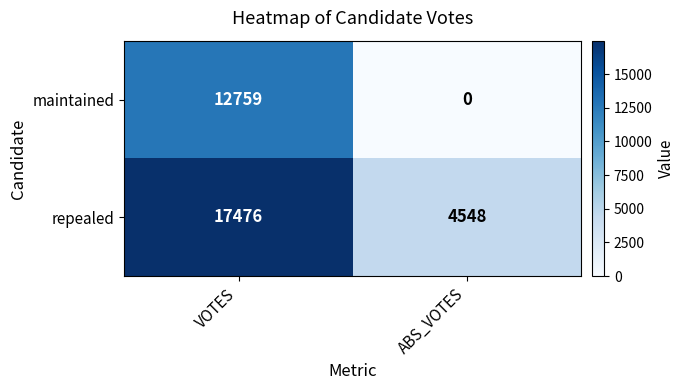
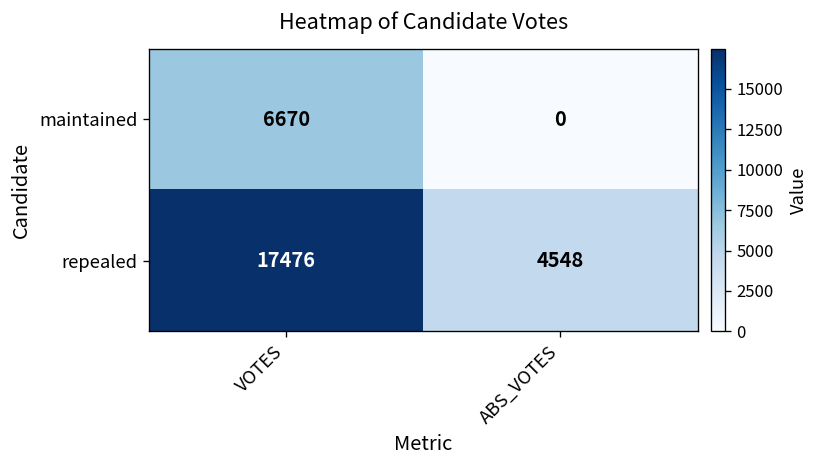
maintained, VOTES: 12759 -> 6670
